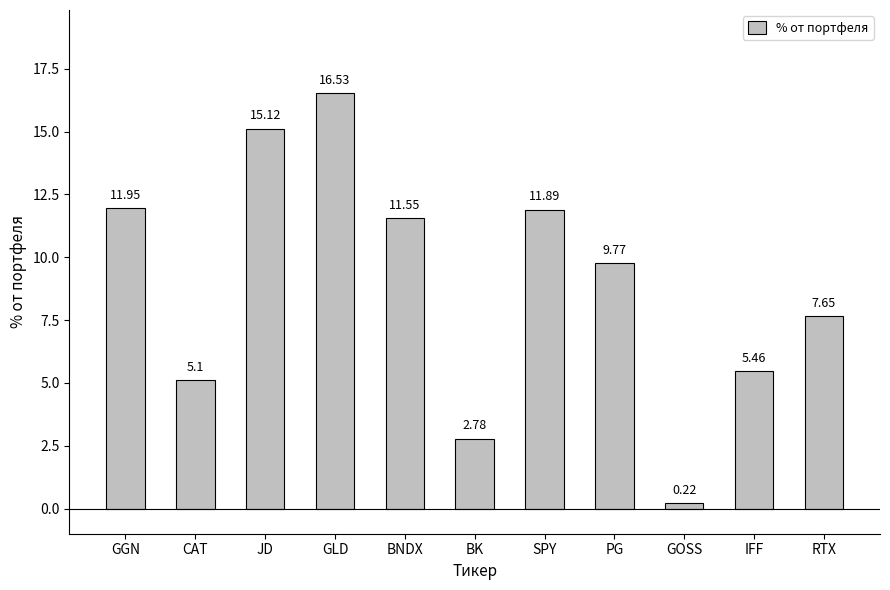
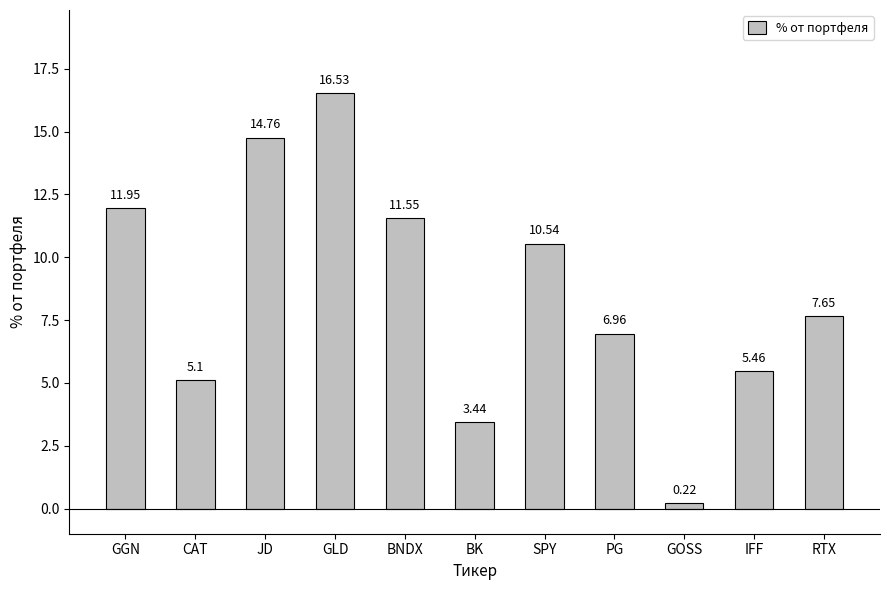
JD: 15.12 -> 14.76
BK: 2.78 -> 3.44
SPY: 11.89 -> 10.54
PG: 9.77 -> 6.96
